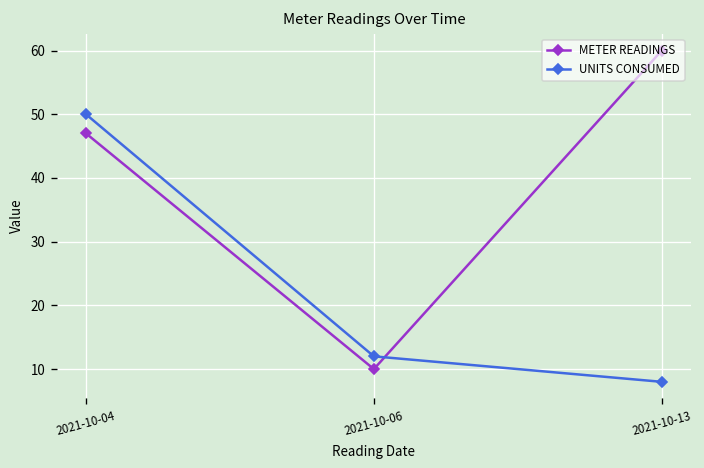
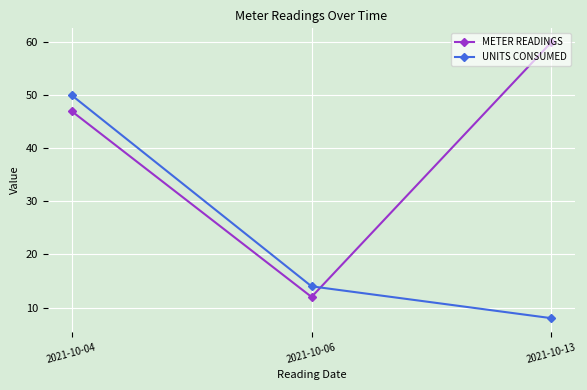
METER READINGS, 2021-10-06: 10 -> 12
UNITS CONSUMED, 2021-10-06: 12 -> 14
